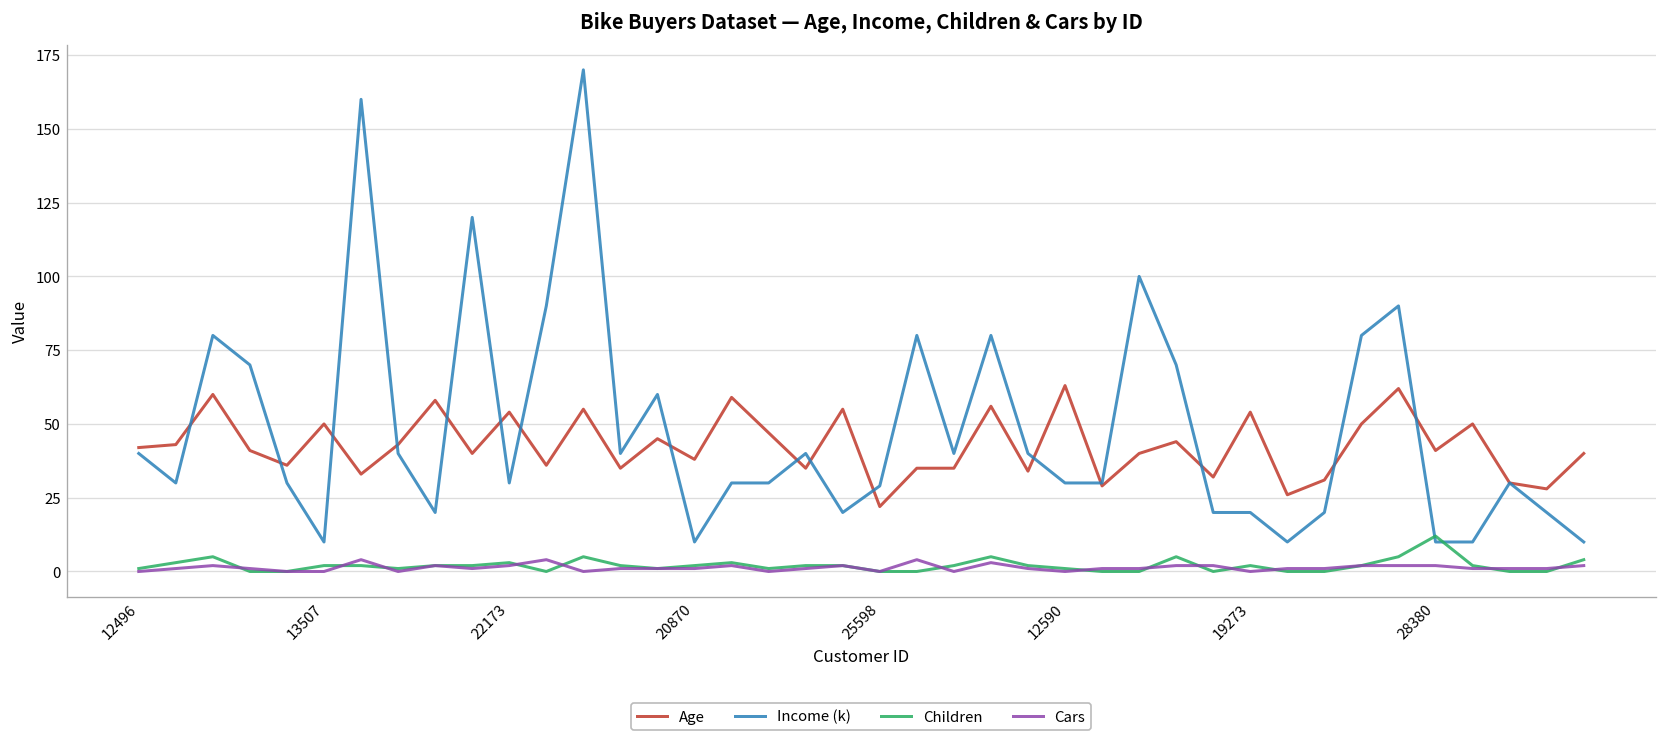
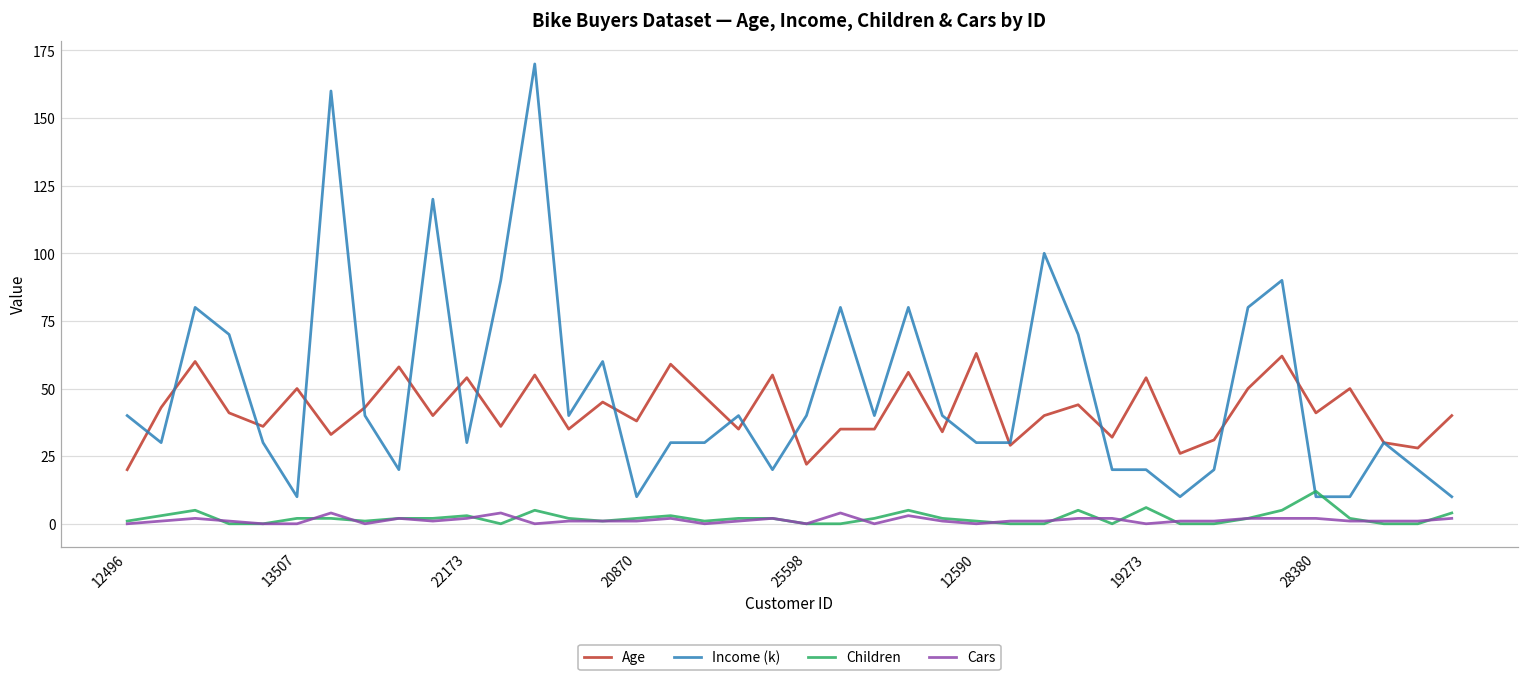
Age, 12496: 42 -> 20
Income (k), 25598: 29 -> 40
Children, 19273: 2 -> 6
